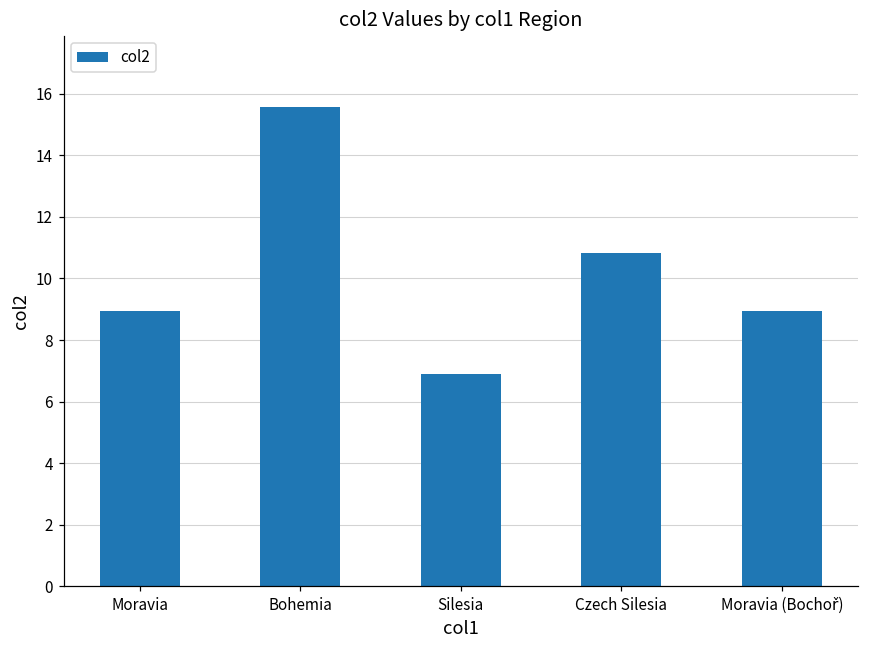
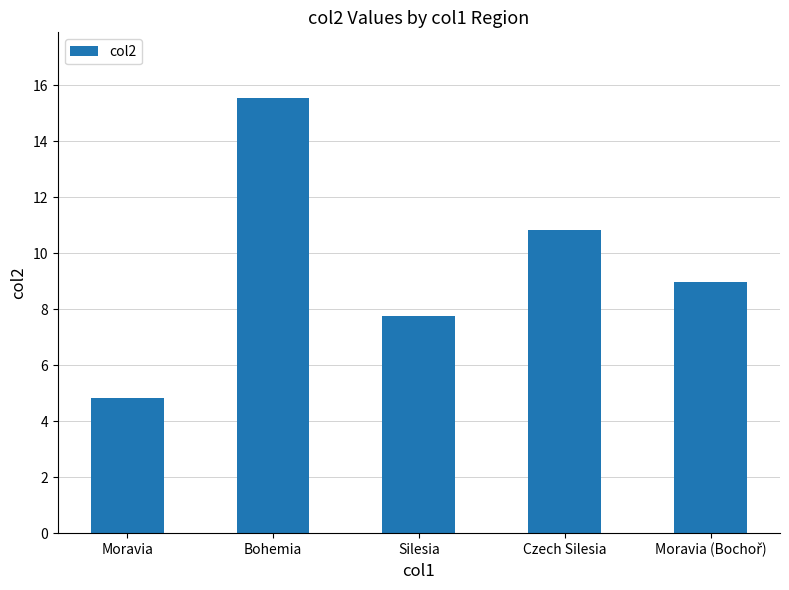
Moravia: 8.9 -> 4.8
Silesia: 6.9 -> 7.8
